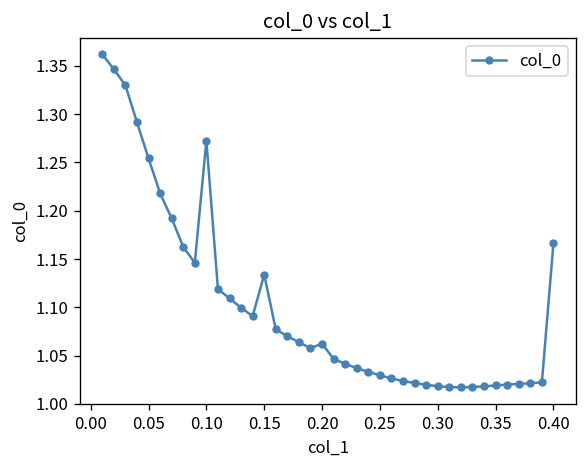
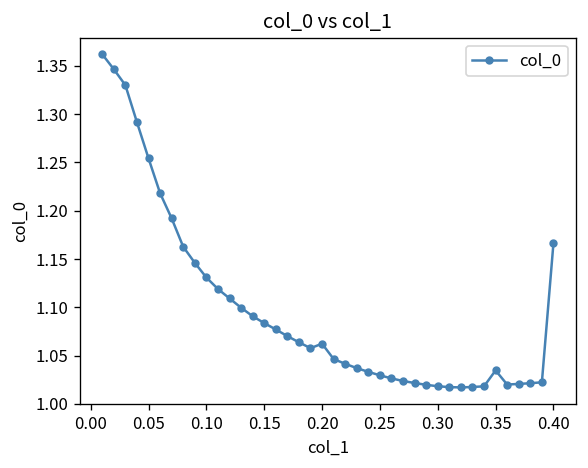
0.10: 1.27 -> 1.13
0.15: 1.13 -> 1.08
0.35: 1.02 -> 1.03
